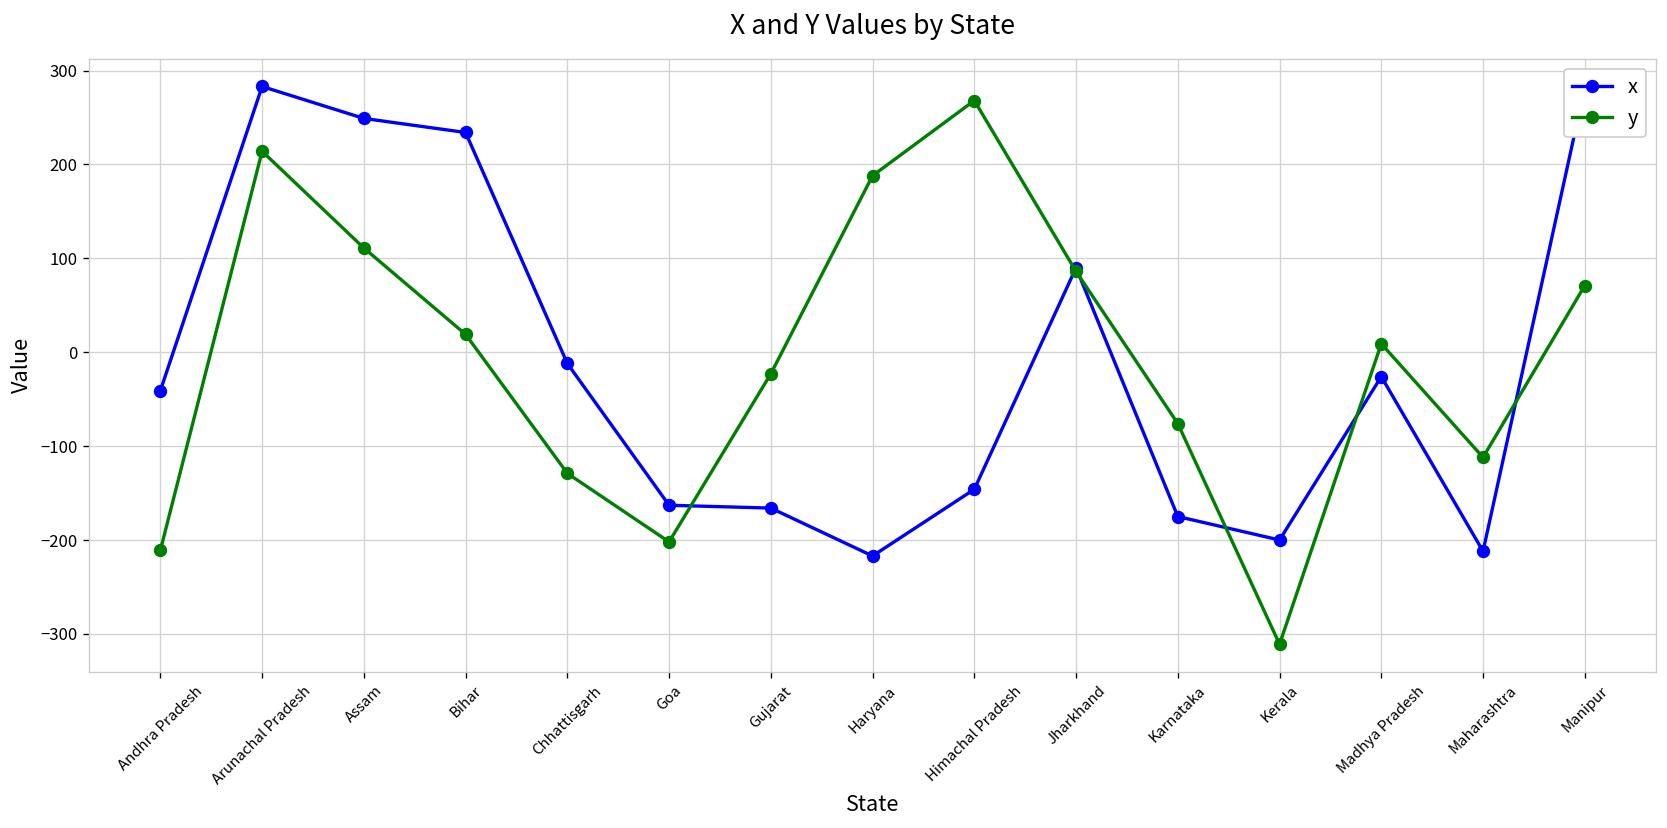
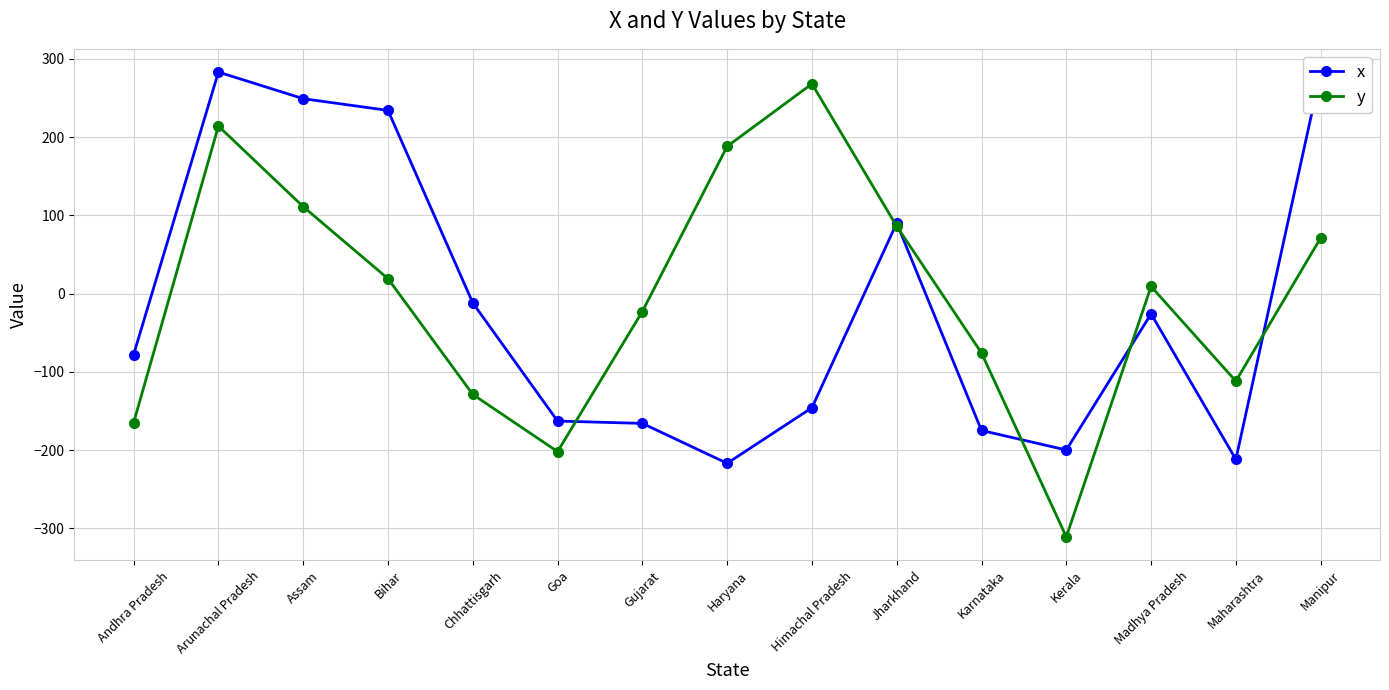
x, Andhra Pradesh: -40 -> -80
y, Andhra Pradesh: -210 -> -170
